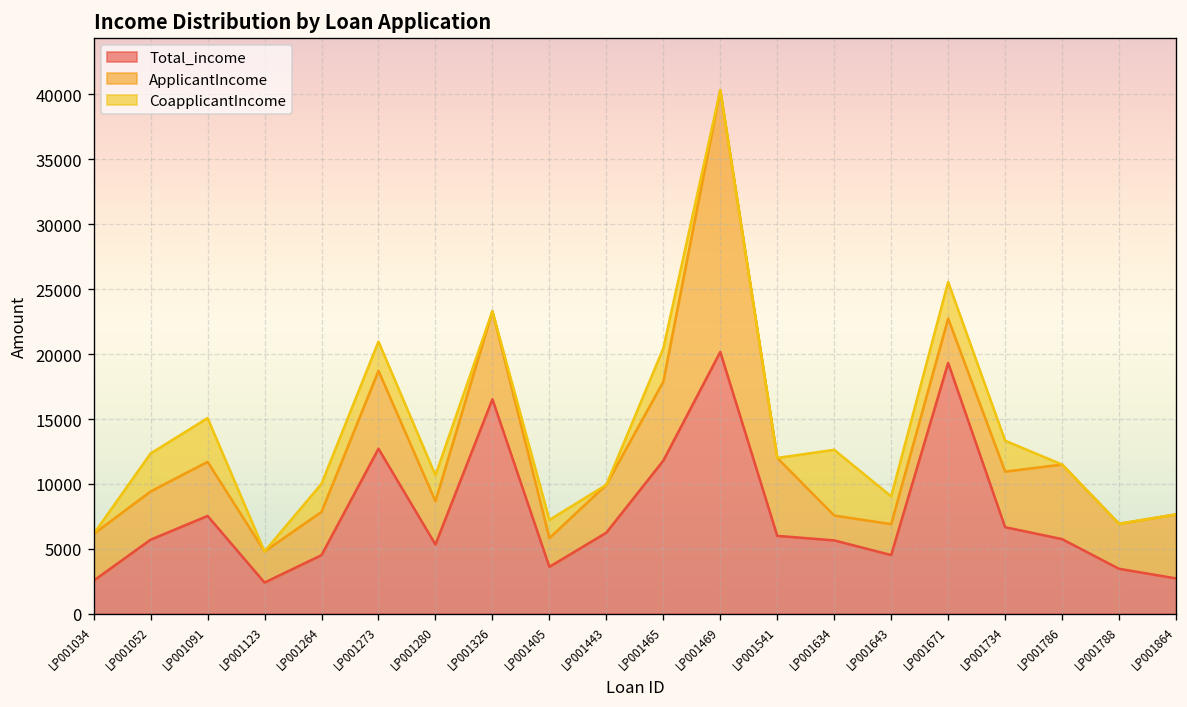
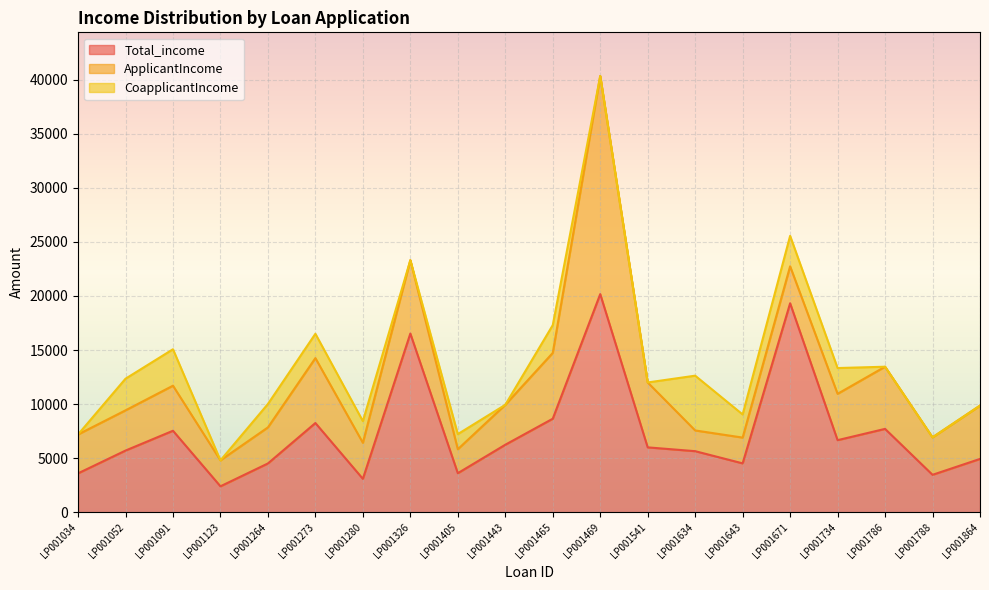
Total_income, LP001034: 2500 -> 3600
Total_income, LP001273: 12700 -> 8300
Total_income, LP001280: 5300 -> 3100
Total_income, LP001465: 11800 -> 8600
Total_income, LP001786: 5700 -> 7700
Total_income, LP001864: 2700 -> 4900
